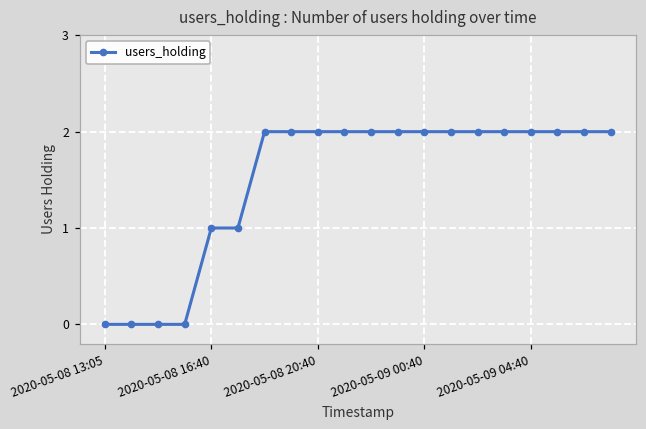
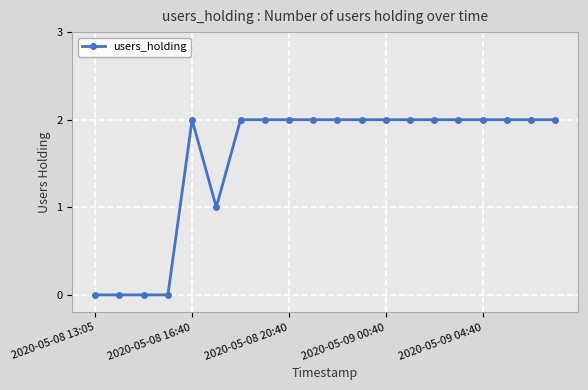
2020-05-08 16:40: 1 -> 2
